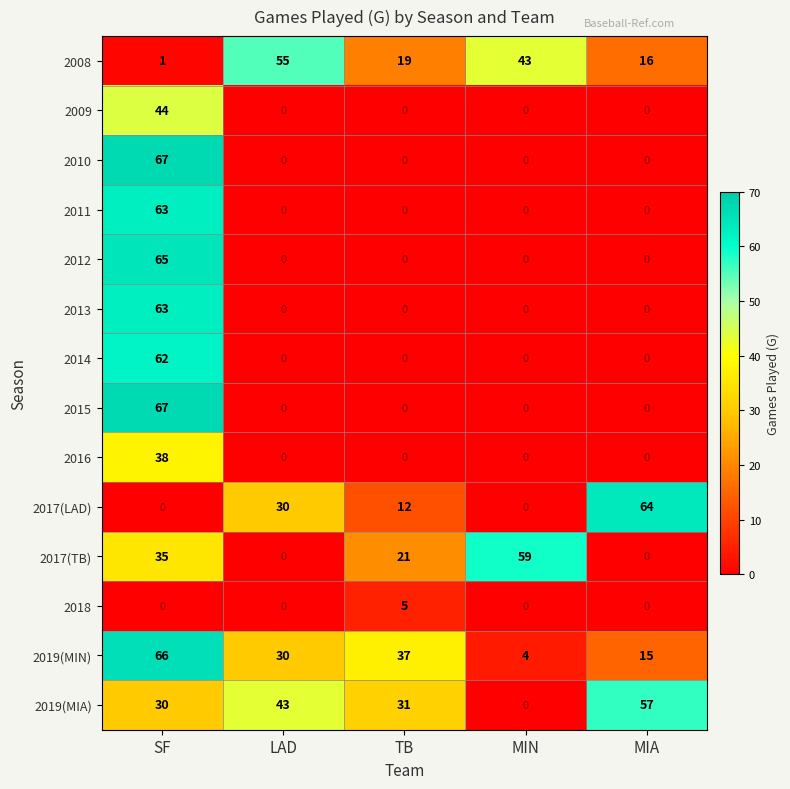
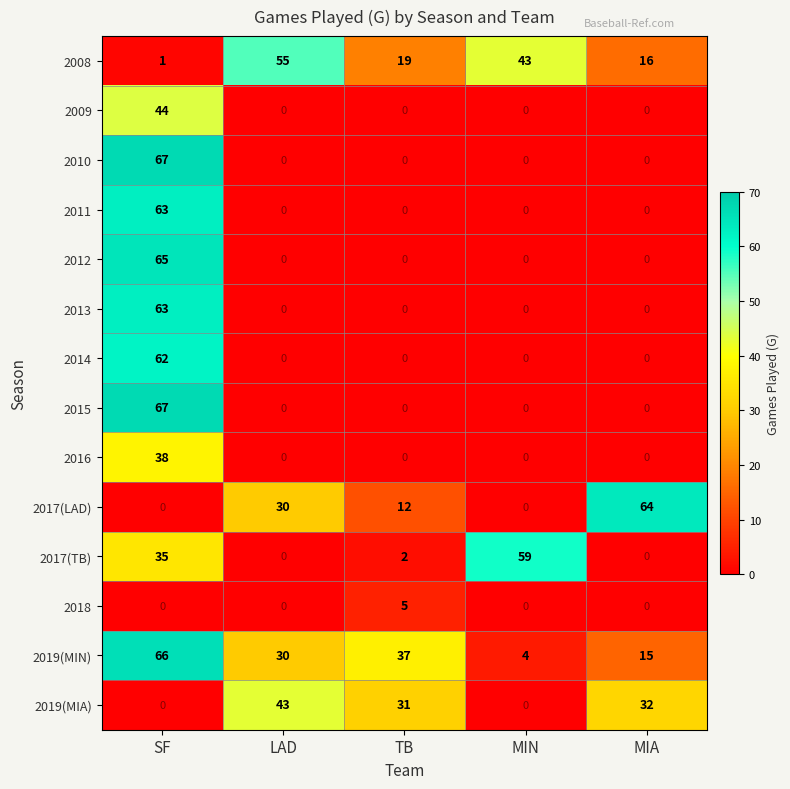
2017(TB), TB: 21 -> 2
2019(MIA), SF: 30 -> 0
2019(MIA), MIA: 57 -> 32
